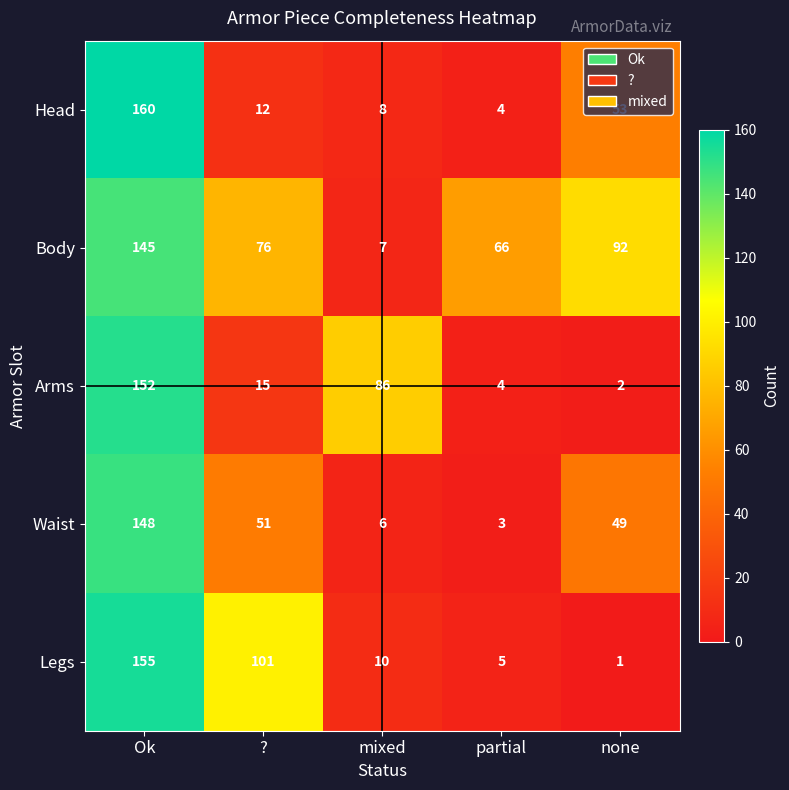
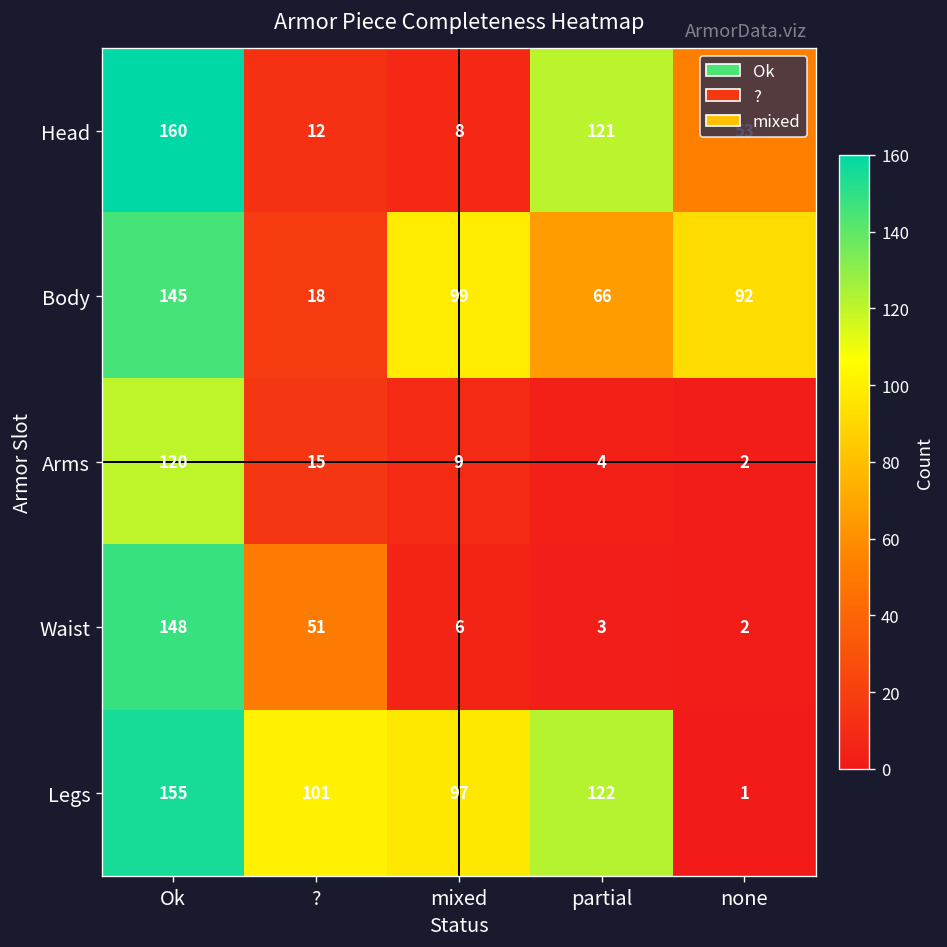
Head, partial: 4 -> 121
Body, ?: 76 -> 18
Body, mixed: 7 -> 99
Arms, Ok: 152 -> 120
Arms, mixed: 86 -> 9
Waist, none: 49 -> 2
Legs, mixed: 10 -> 97
Legs, partial: 5 -> 122
